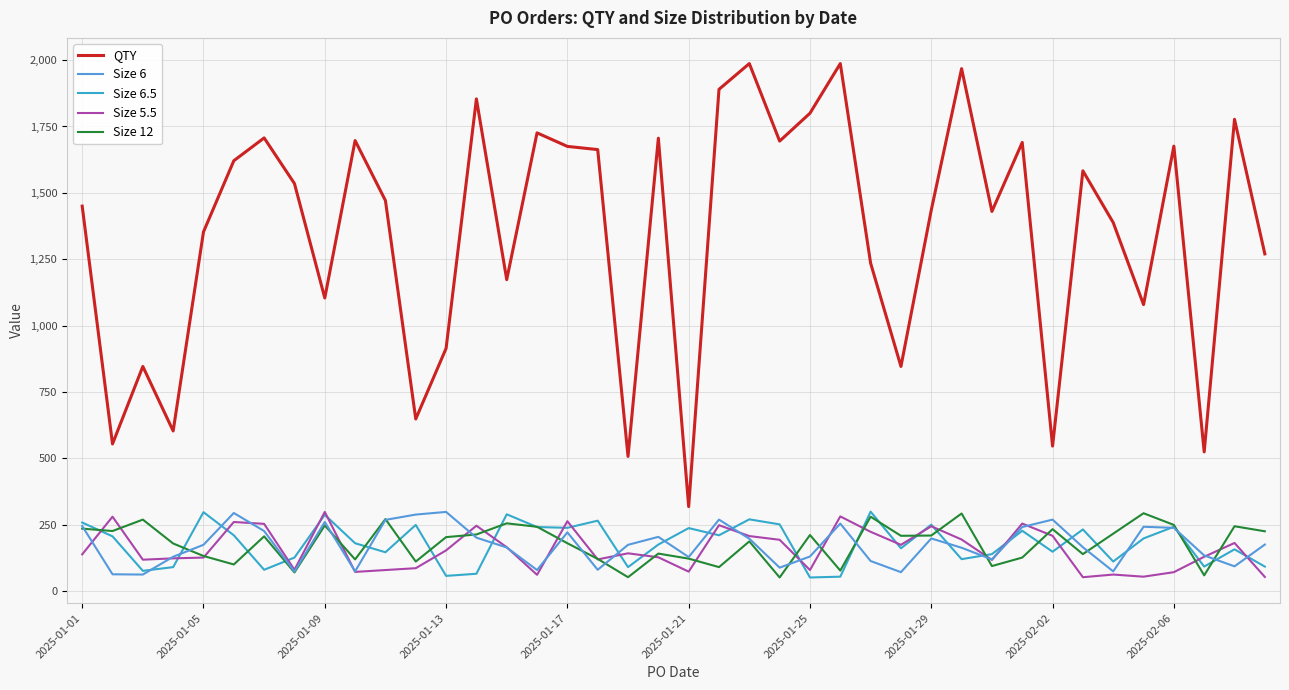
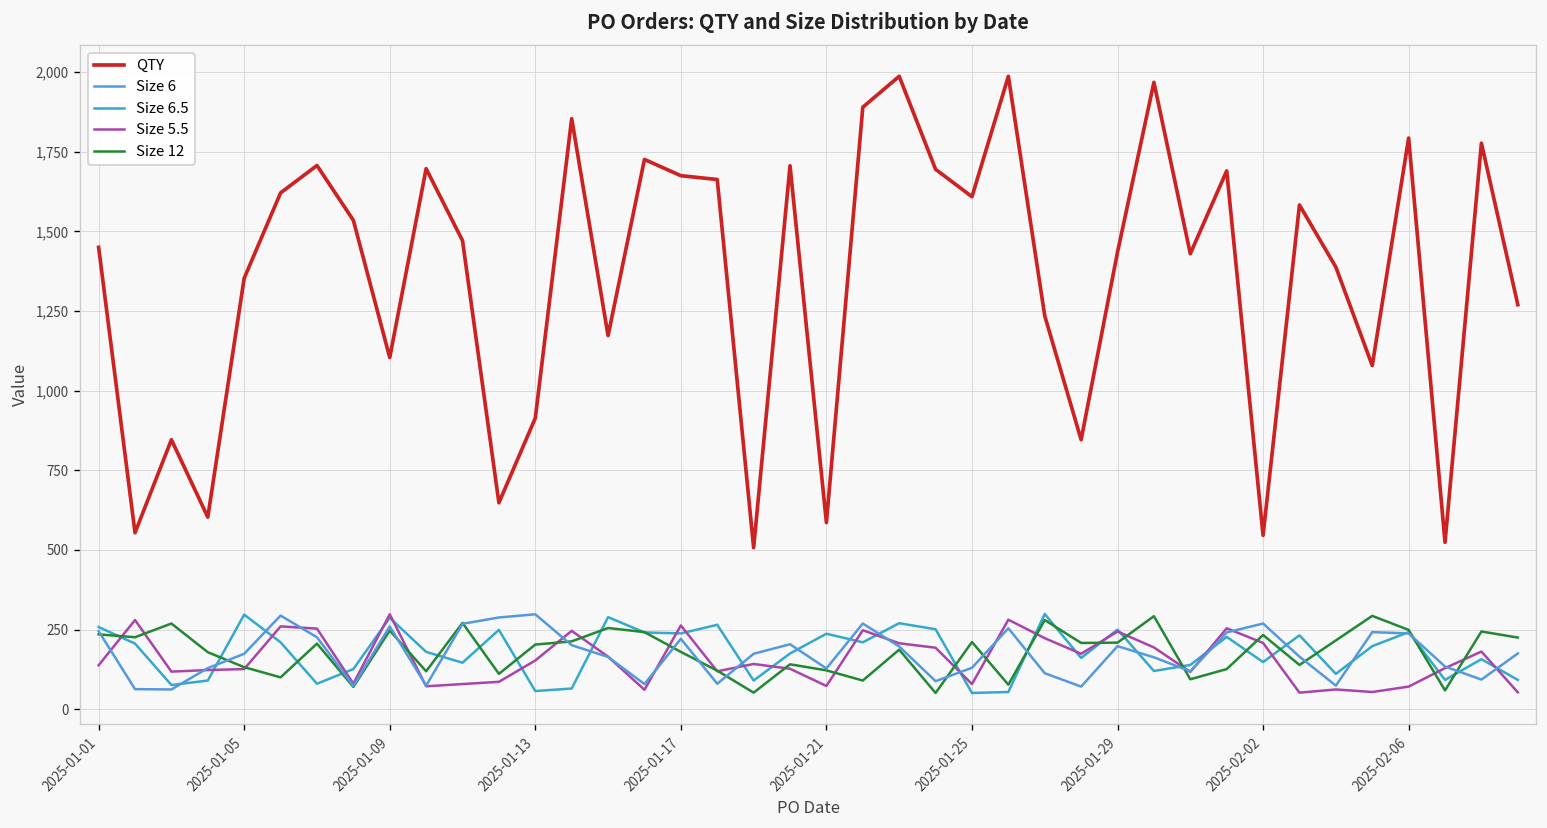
QTY, 2025-01-21: 320 -> 590
QTY, 2025-01-25: 1,800 -> 1,610
QTY, 2025-02-06: 1,680 -> 1,790
